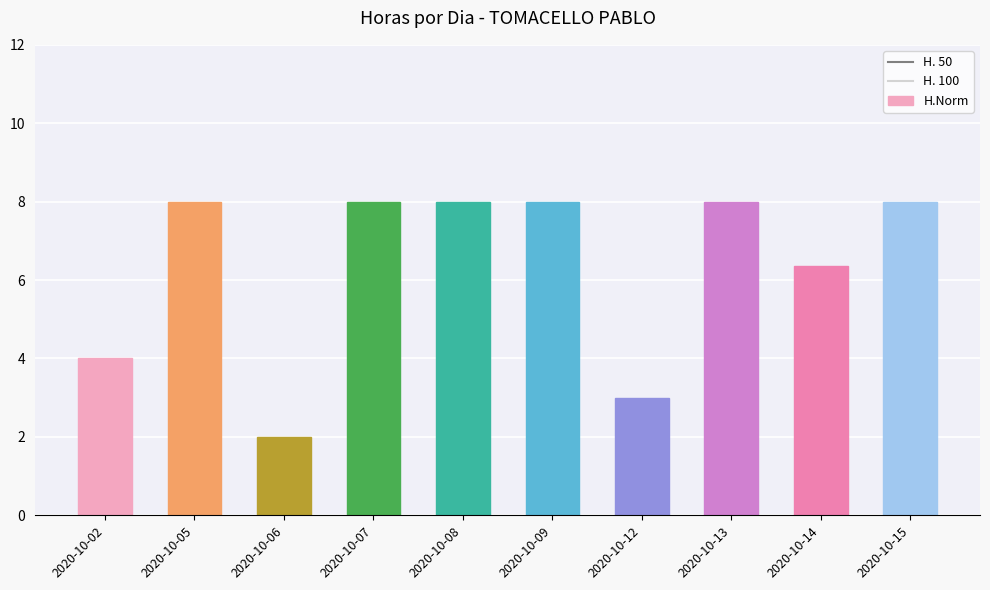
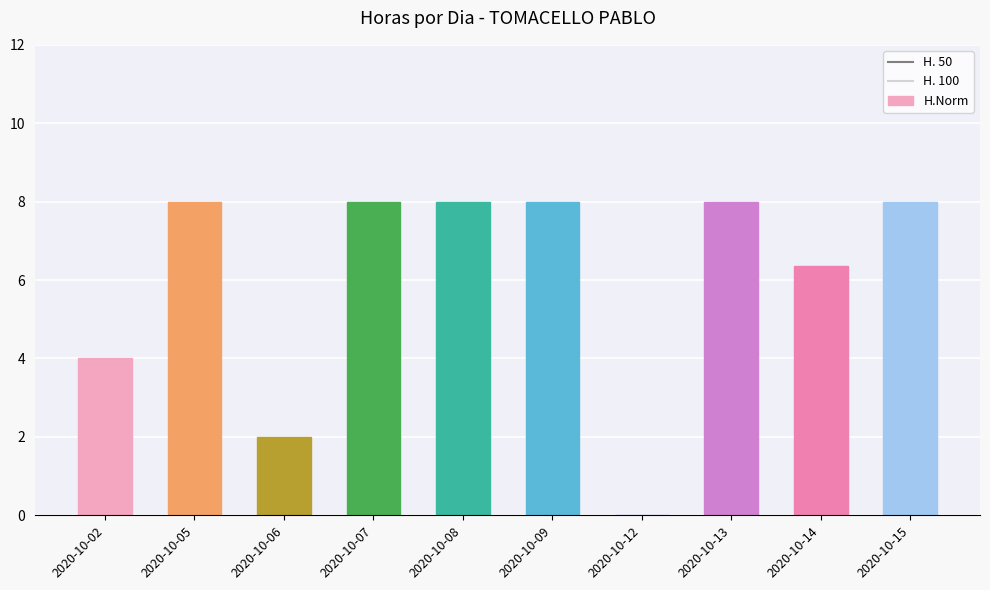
2020-10-12: 3 -> 0
